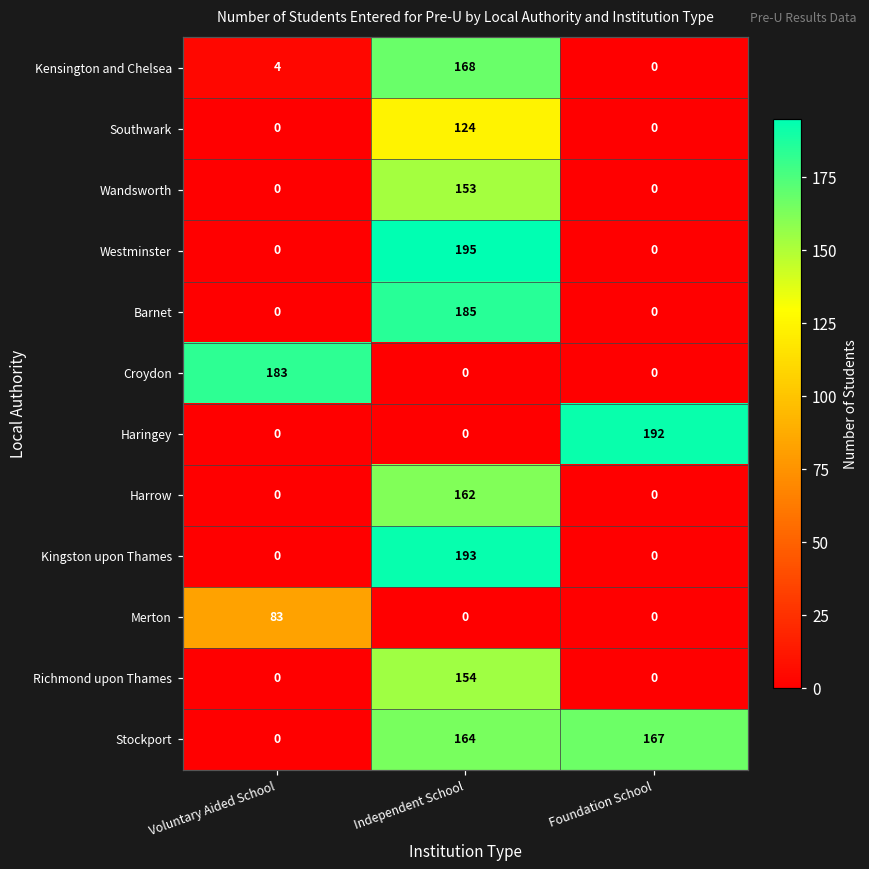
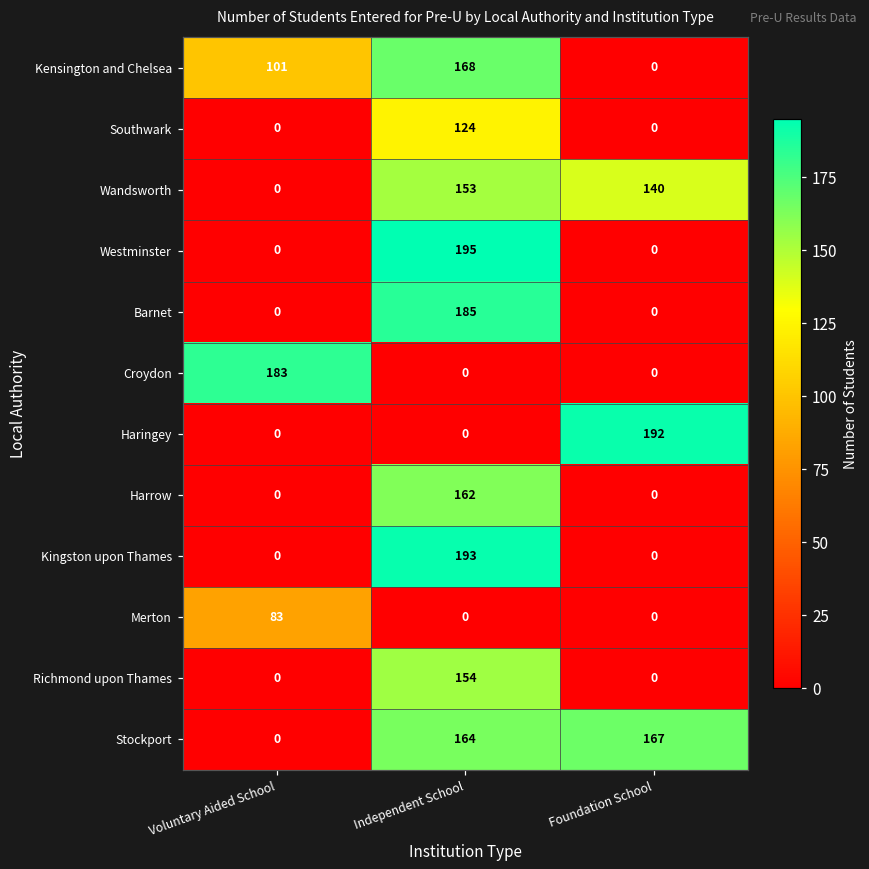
Kensington and Chelsea, Voluntary Aided School: 4 -> 101
Wandsworth, Foundation School: 0 -> 140
